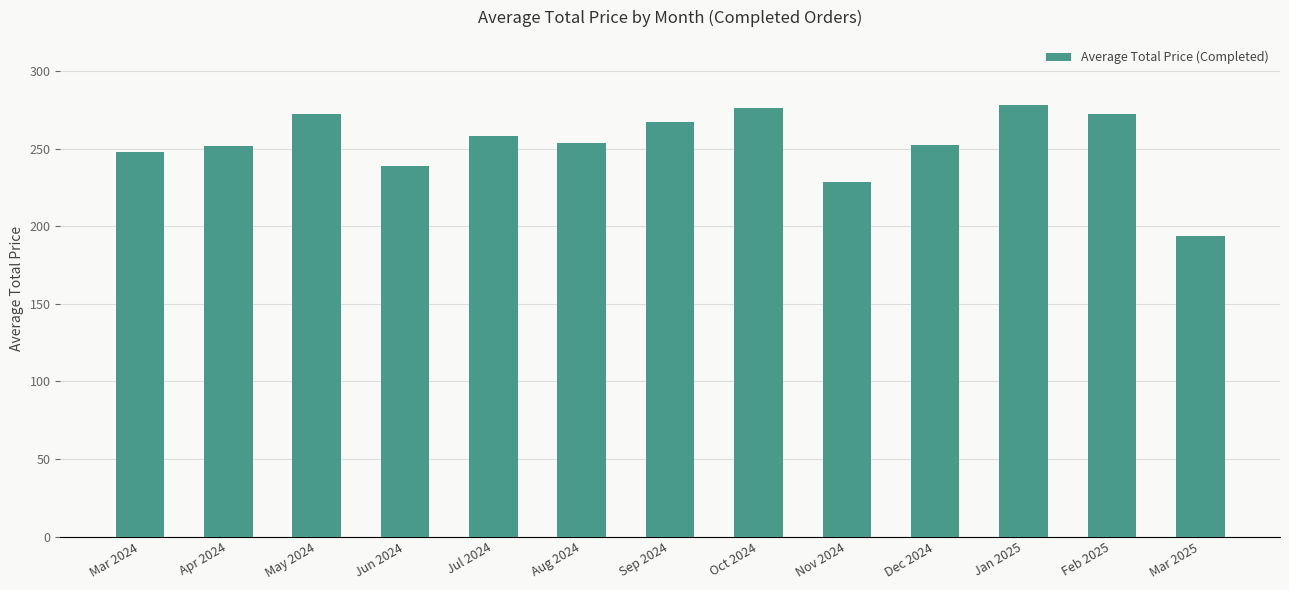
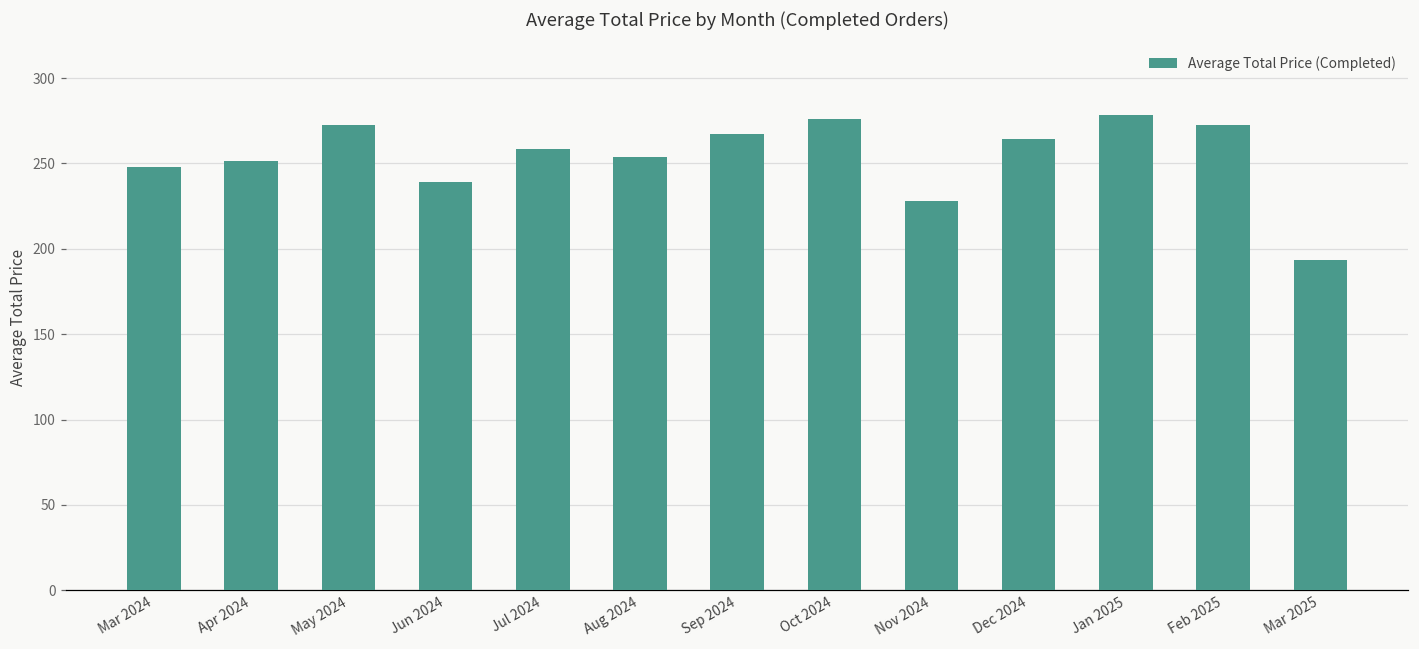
Dec 2024: 252 -> 264
